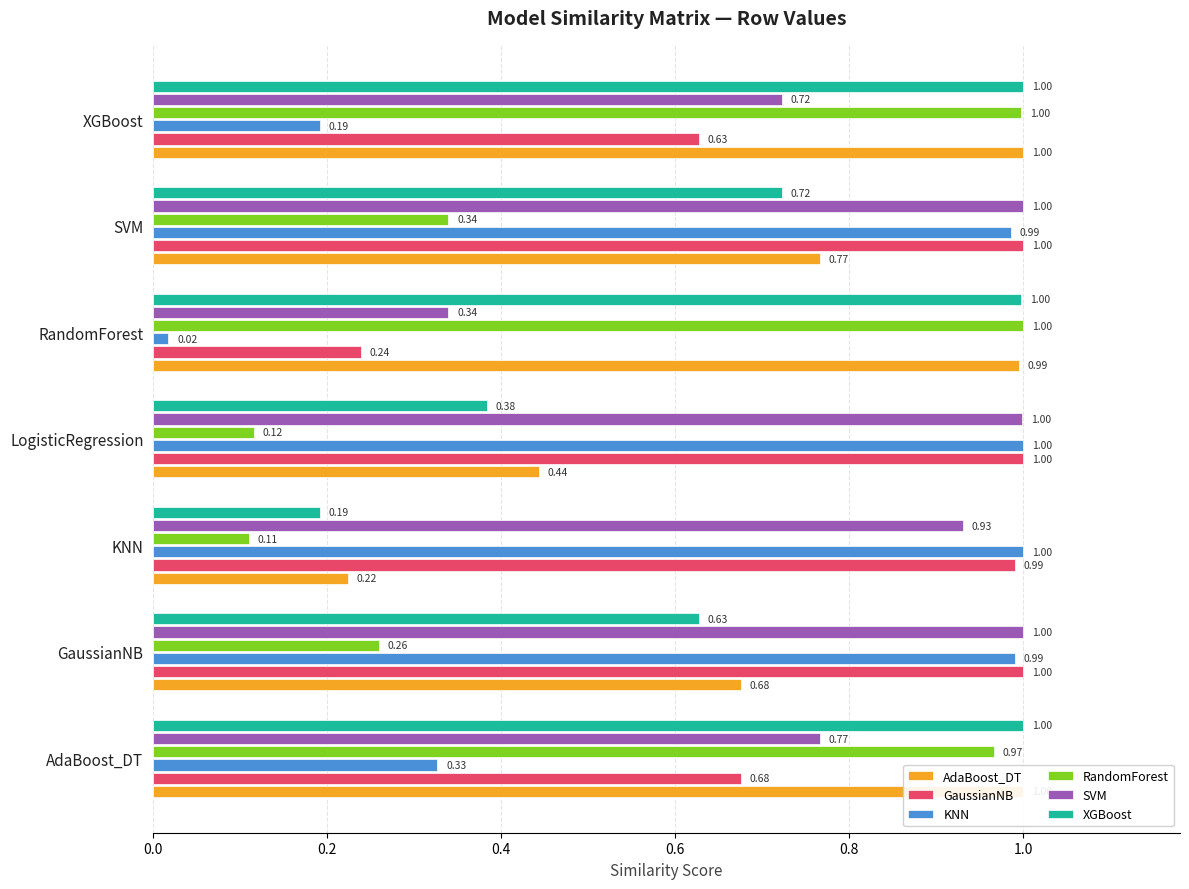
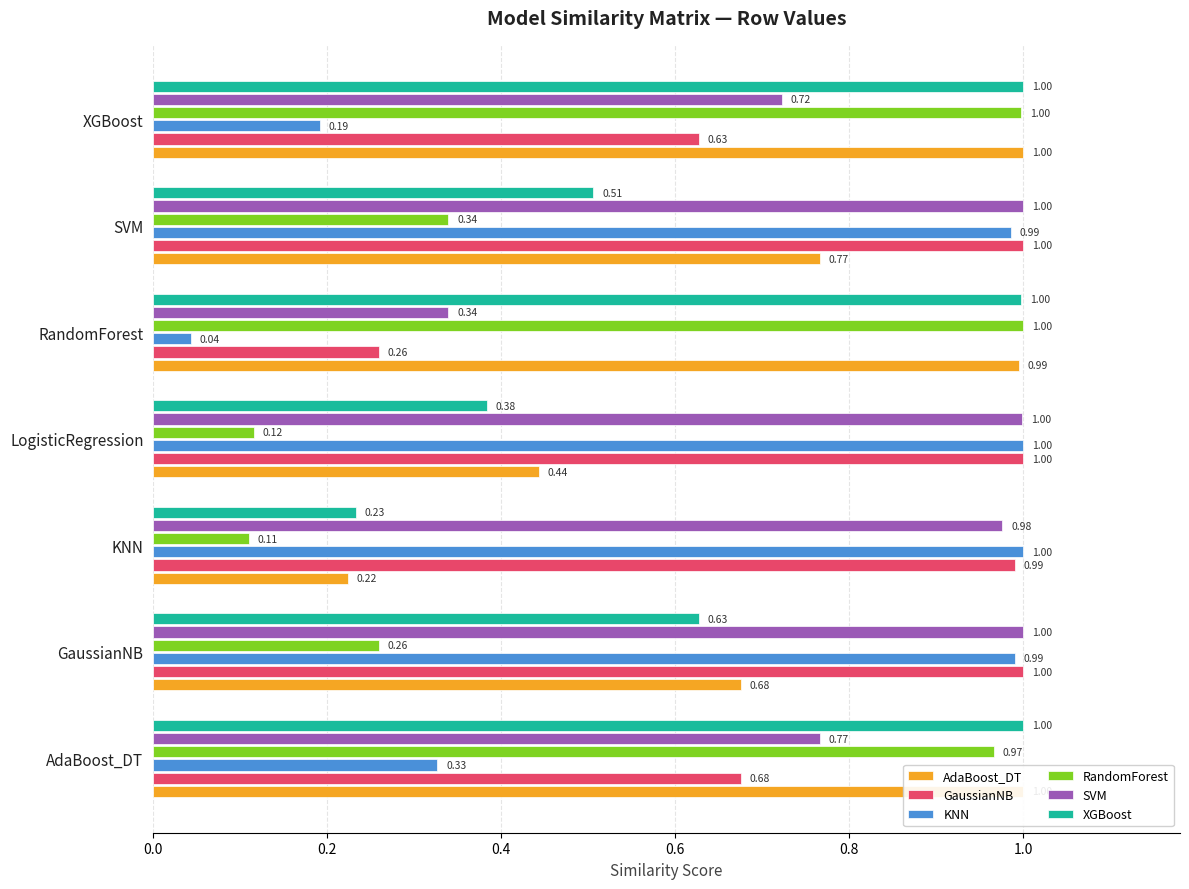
XGBoost, SVM: 0.72 -> 0.51
KNN, RandomForest: 0.02 -> 0.04
GaussianNB, RandomForest: 0.24 -> 0.26
XGBoost, KNN: 0.19 -> 0.23
SVM, KNN: 0.93 -> 0.98
